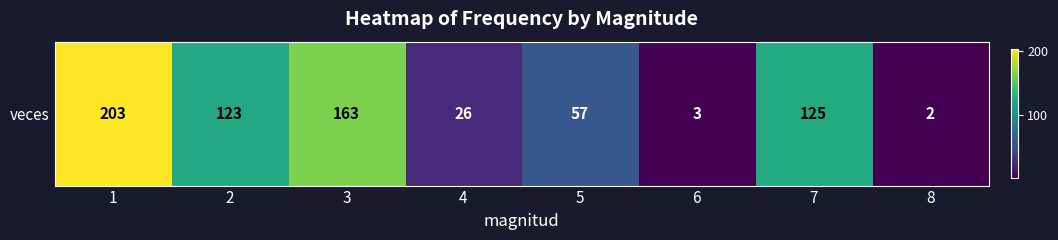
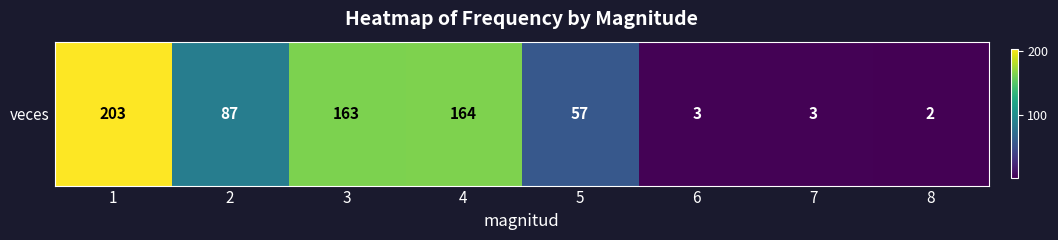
veces, 2: 123 -> 87
veces, 4: 26 -> 164
veces, 7: 125 -> 3
